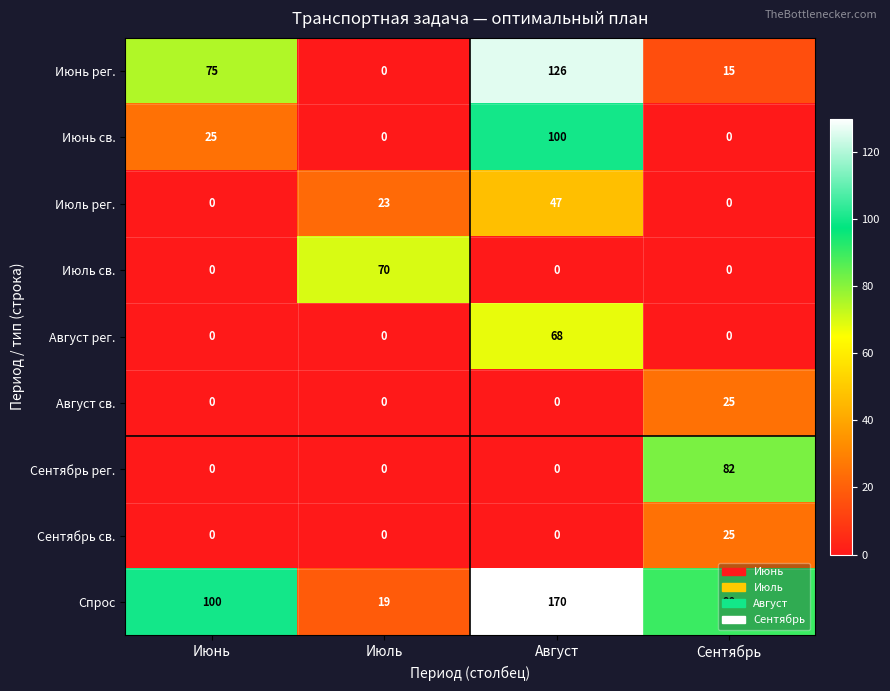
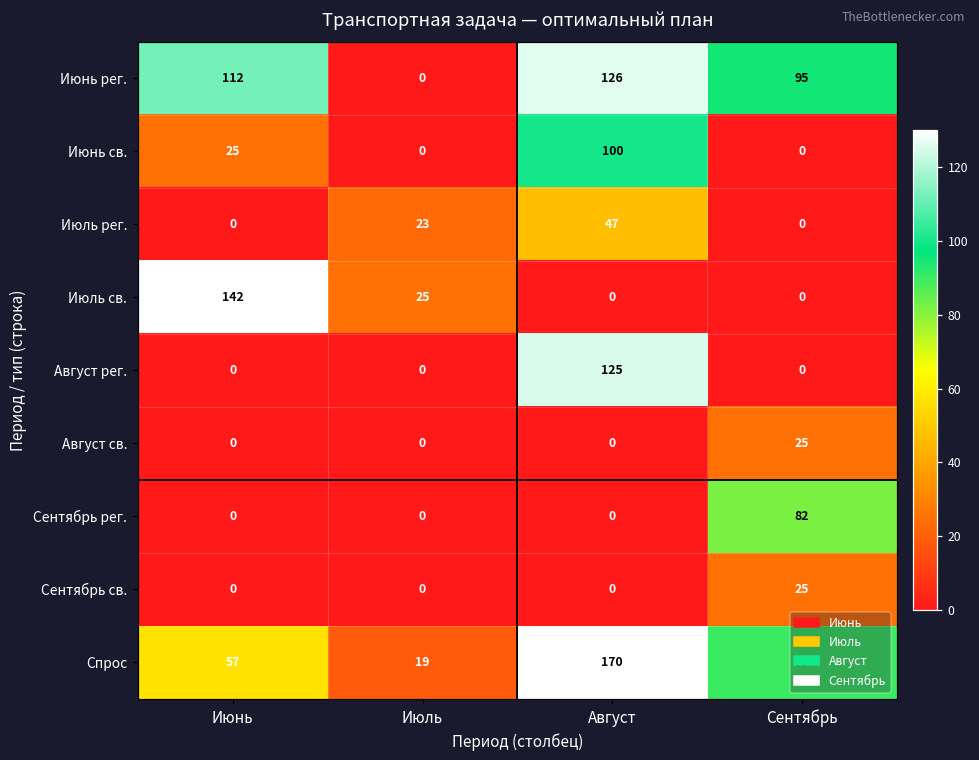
Июнь рег., Июнь: 75 -> 112
Июнь рег., Сентябрь: 15 -> 95
Июль св., Июнь: 0 -> 142
Июль св., Июль: 70 -> 25
Август рег., Август: 68 -> 125
Спрос, Июнь: 100 -> 57
